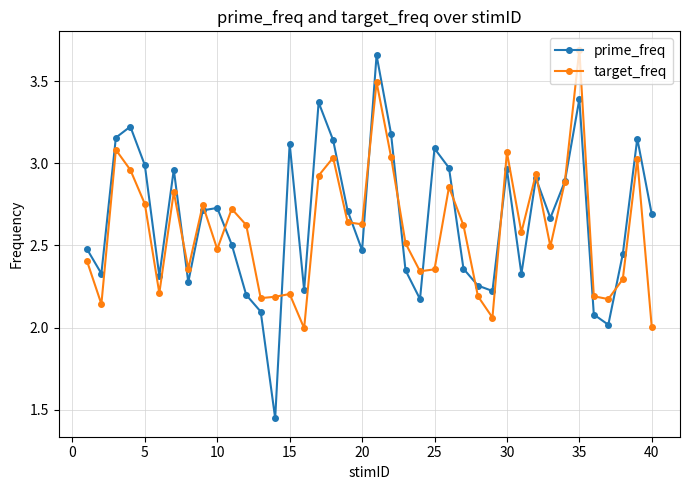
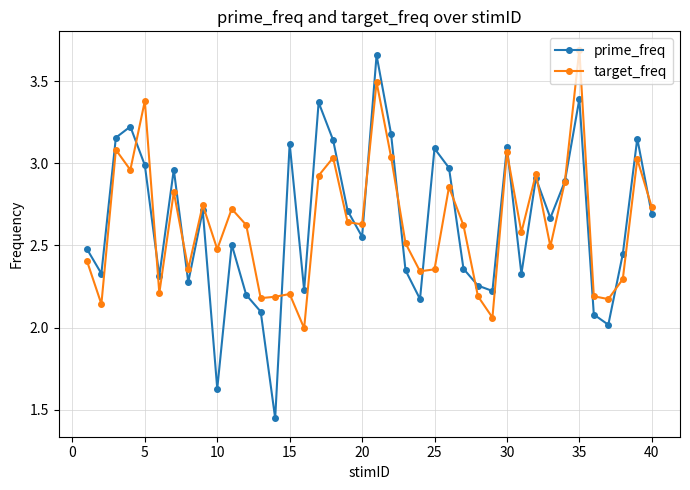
target_freq, 5: 2.75 -> 3.38
prime_freq, 10: 2.73 -> 1.63
prime_freq, 20: 2.47 -> 2.55
prime_freq, 30: 2.96 -> 3.10
target_freq, 40: 2.00 -> 2.73
